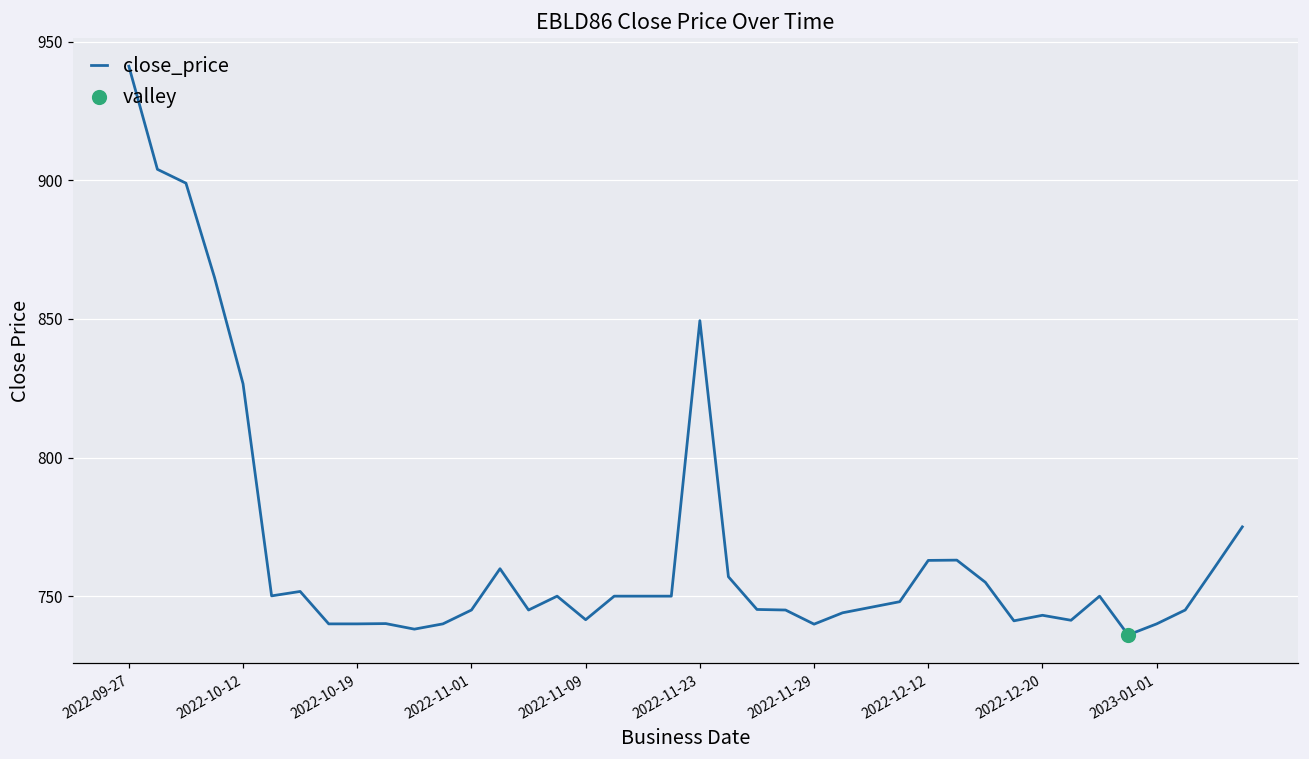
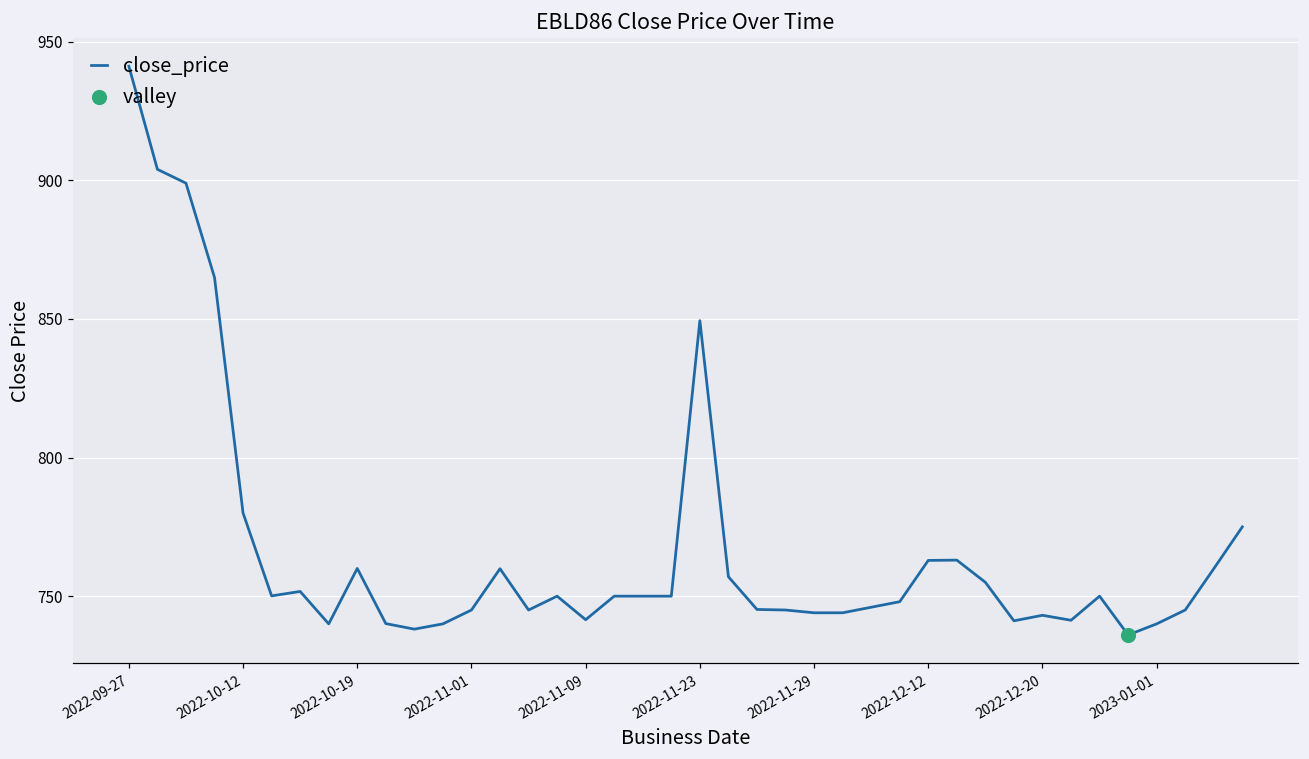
close_price, 2022-10-12: 827 -> 780
close_price, 2022-10-19: 740 -> 760
close_price, 2022-11-29: 740 -> 744
